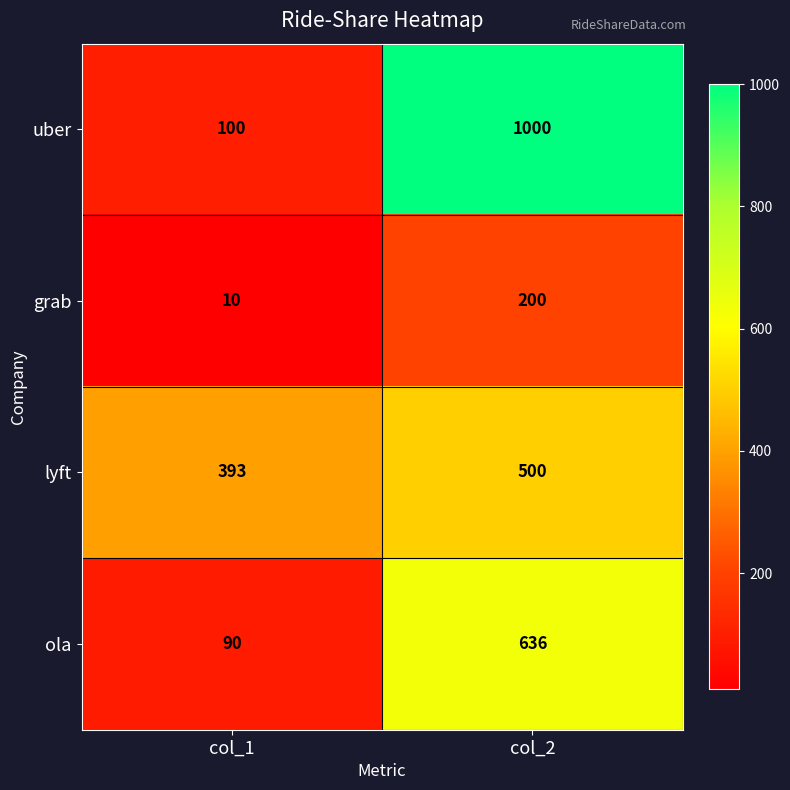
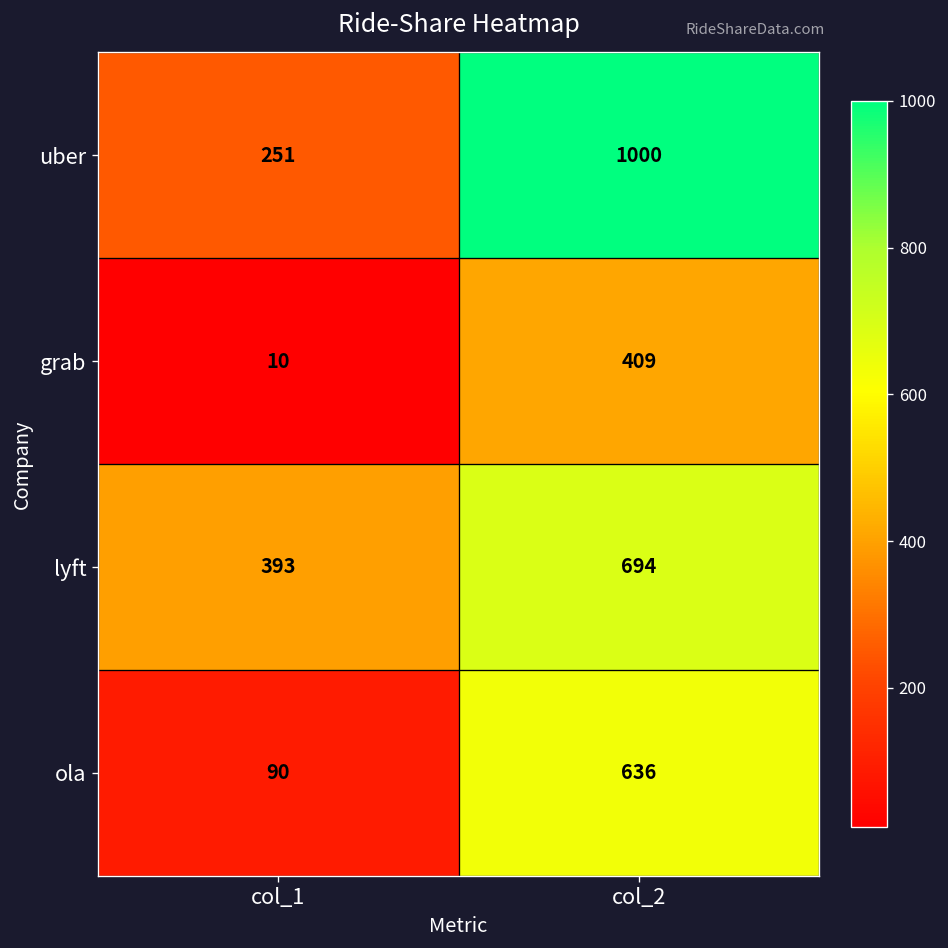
uber, col_1: 100 -> 251
grab, col_2: 200 -> 409
lyft, col_2: 500 -> 694
